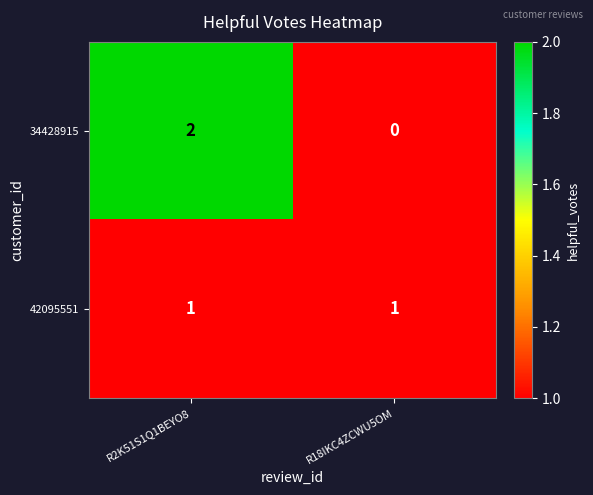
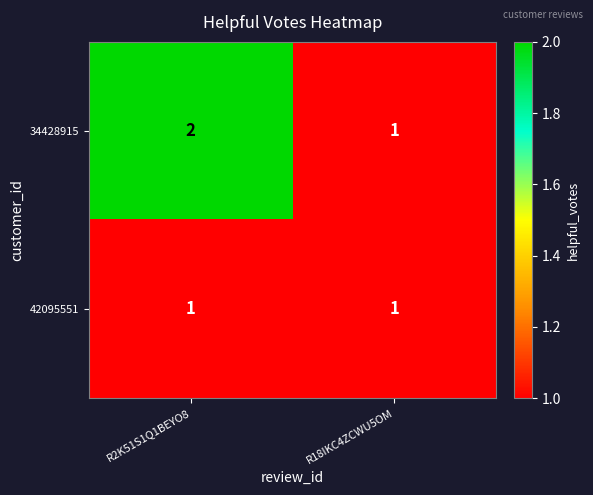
34428915, R18IKC4ZCWU5OM: 0 -> 1
